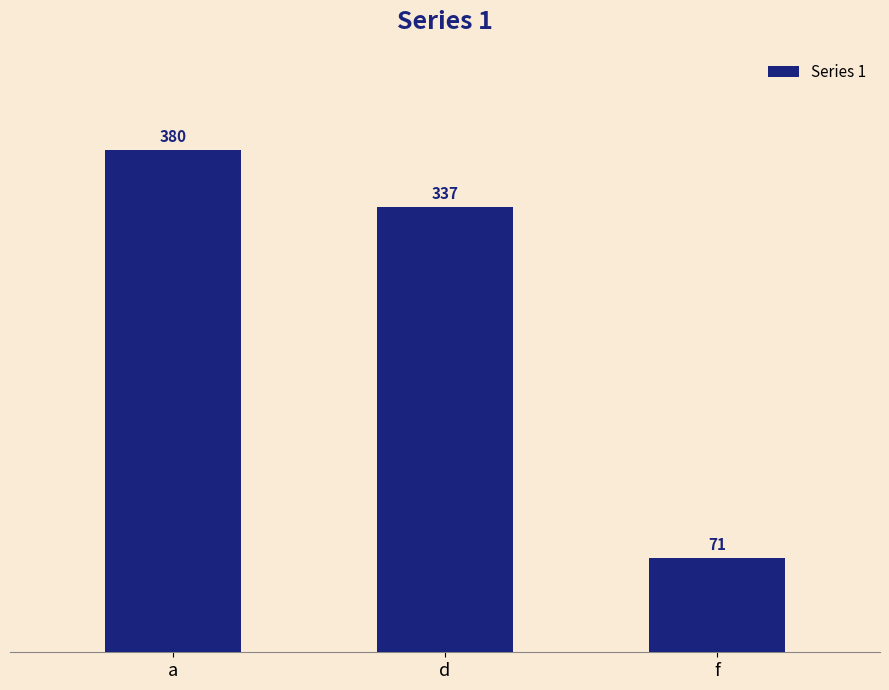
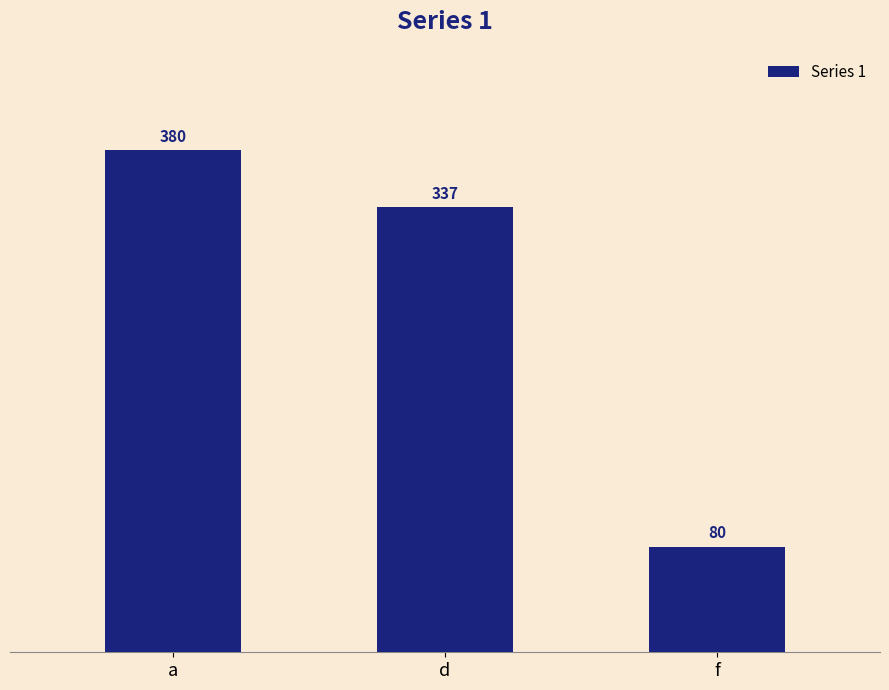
f: 71 -> 80
